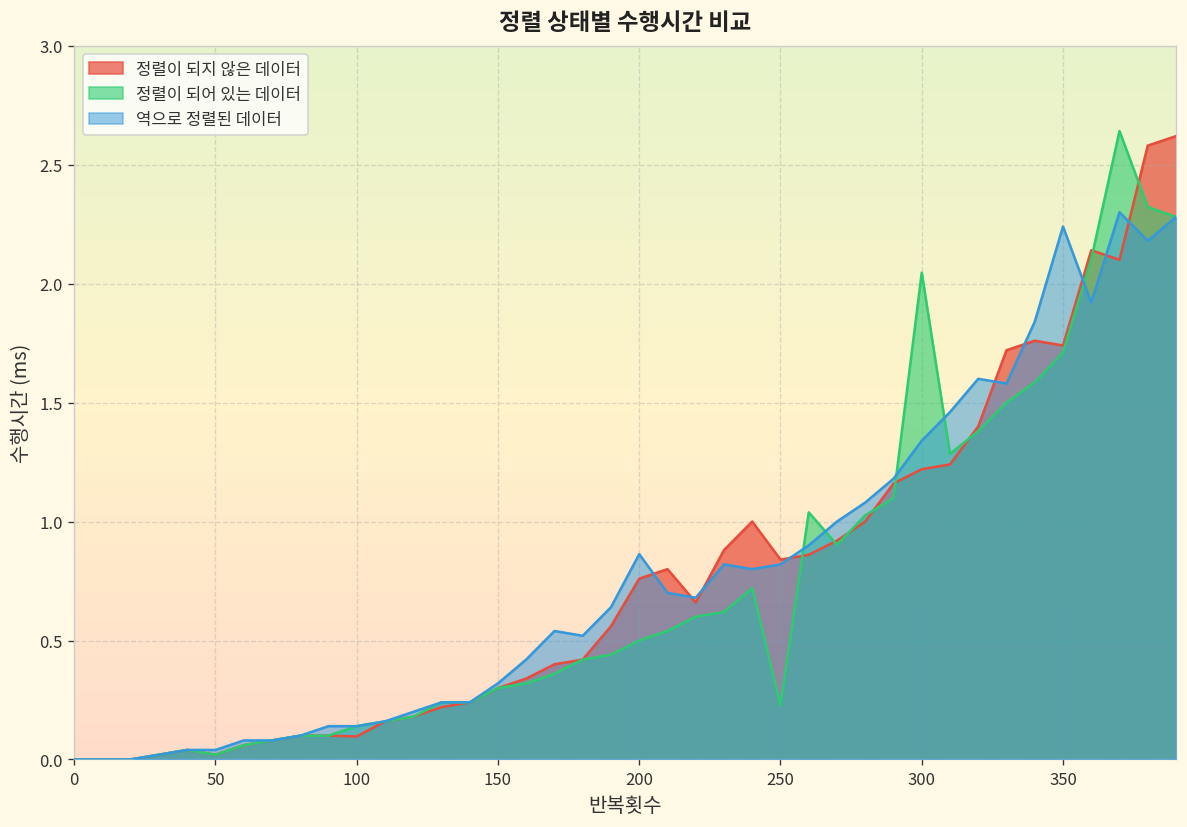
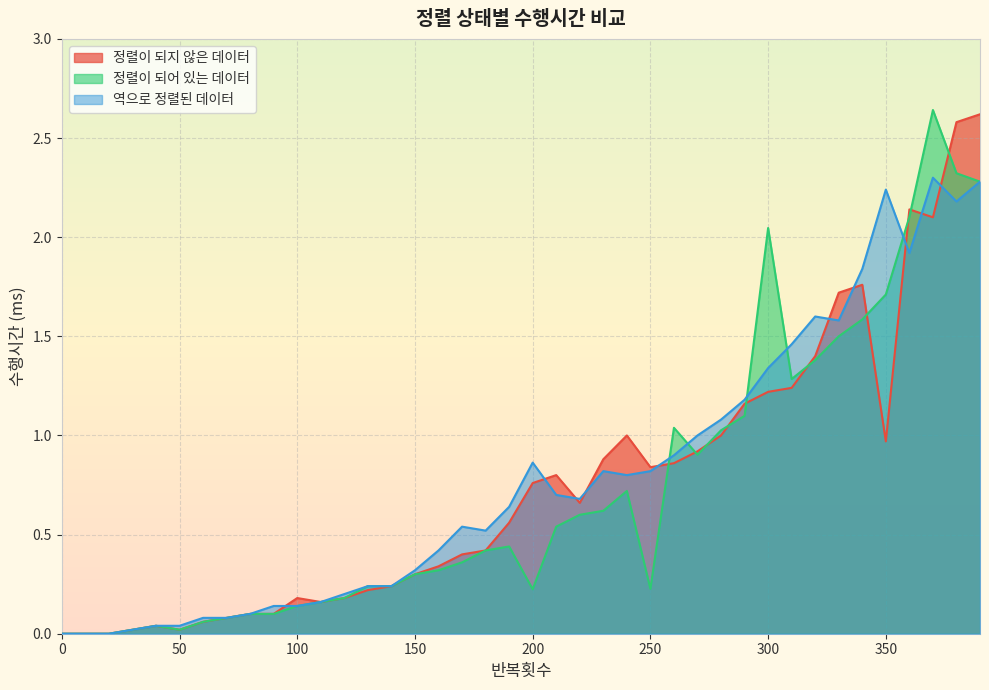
정렬이 되지 않은 데이터, 100: 0.10 -> 0.18
정렬이 되어 있는 데이터, 200: 0.50 -> 0.22
정렬이 되지 않은 데이터, 350: 1.74 -> 0.97
